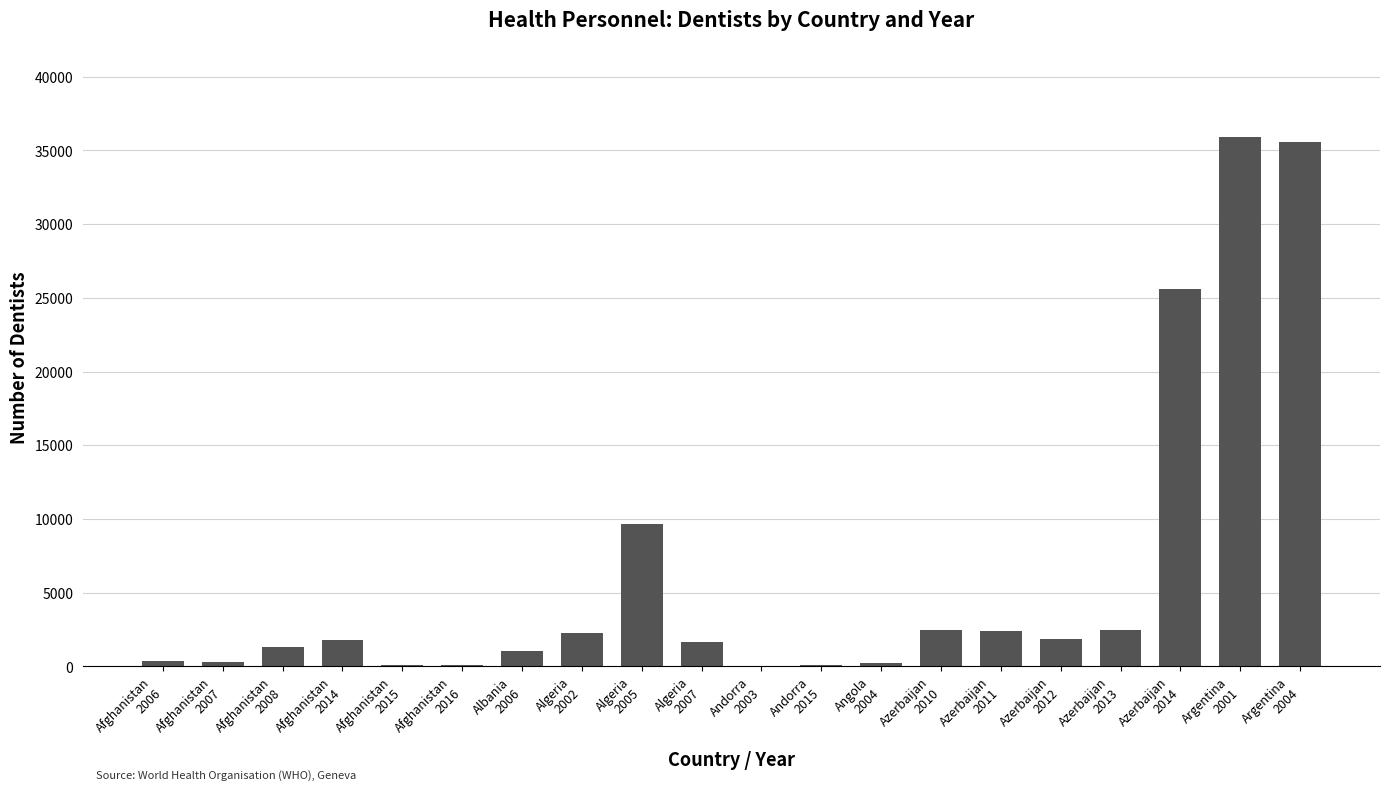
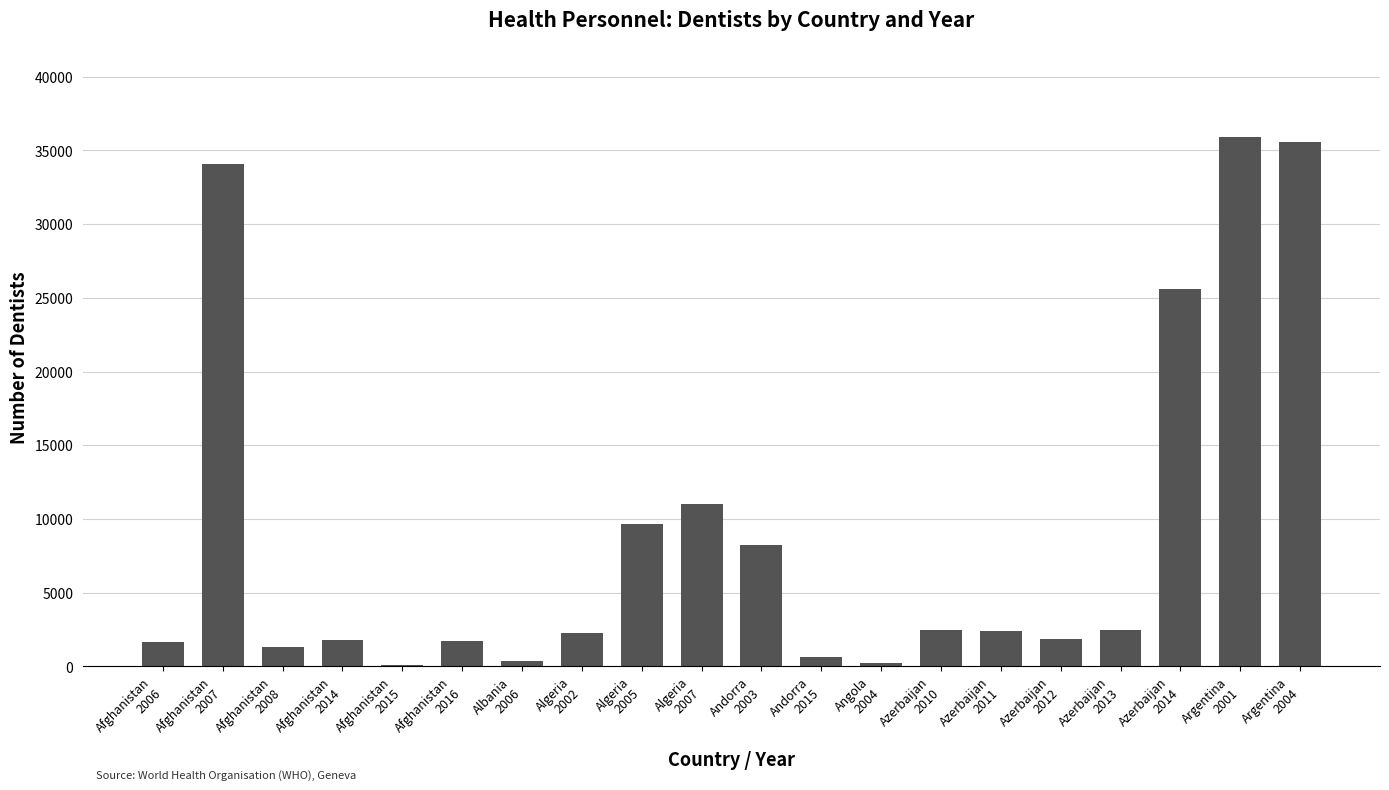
Afghanistan 2006: 300 -> 1700
Afghanistan 2007: 300 -> 34100
Afghanistan 2016: 100 -> 1700
Albania 2006: 1000 -> 400
Algeria 2007: 1600 -> 11000
Andorra 2003: 0 -> 8300
Andorra 2015: 100 -> 700
